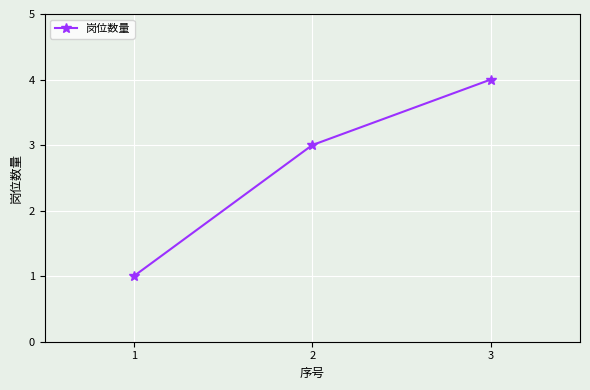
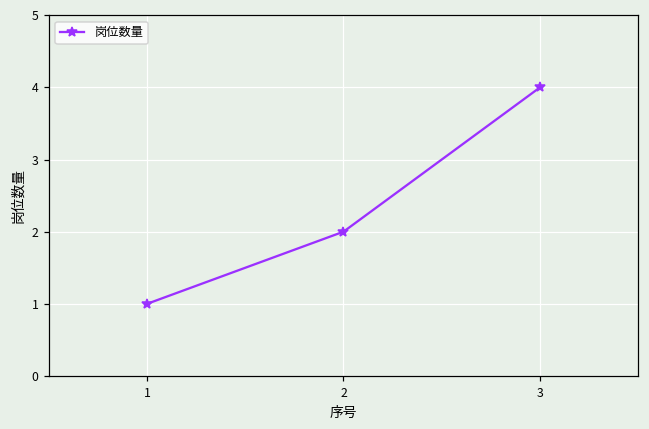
2: 3 -> 2
